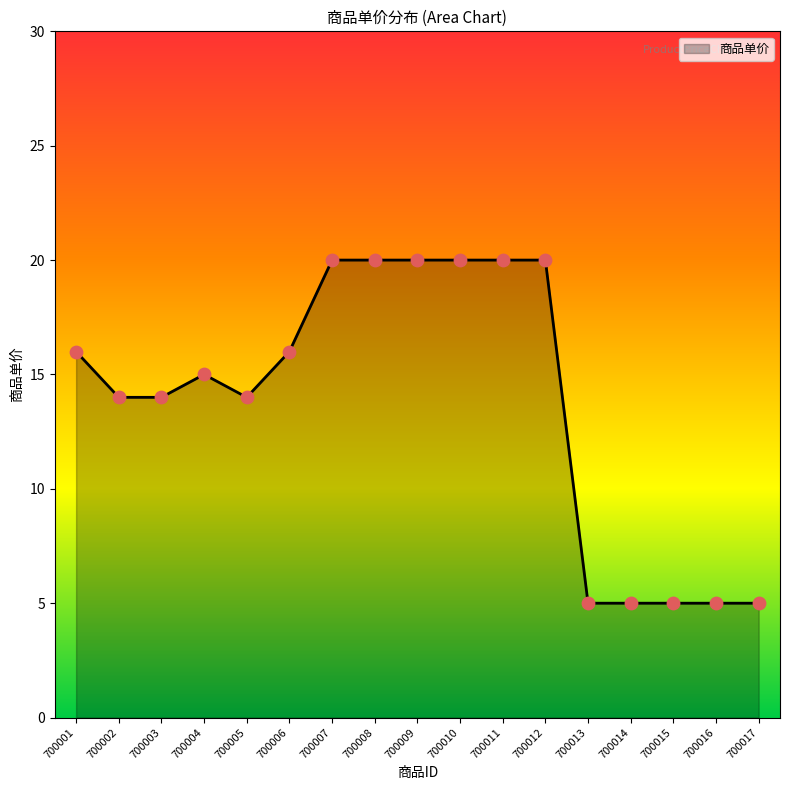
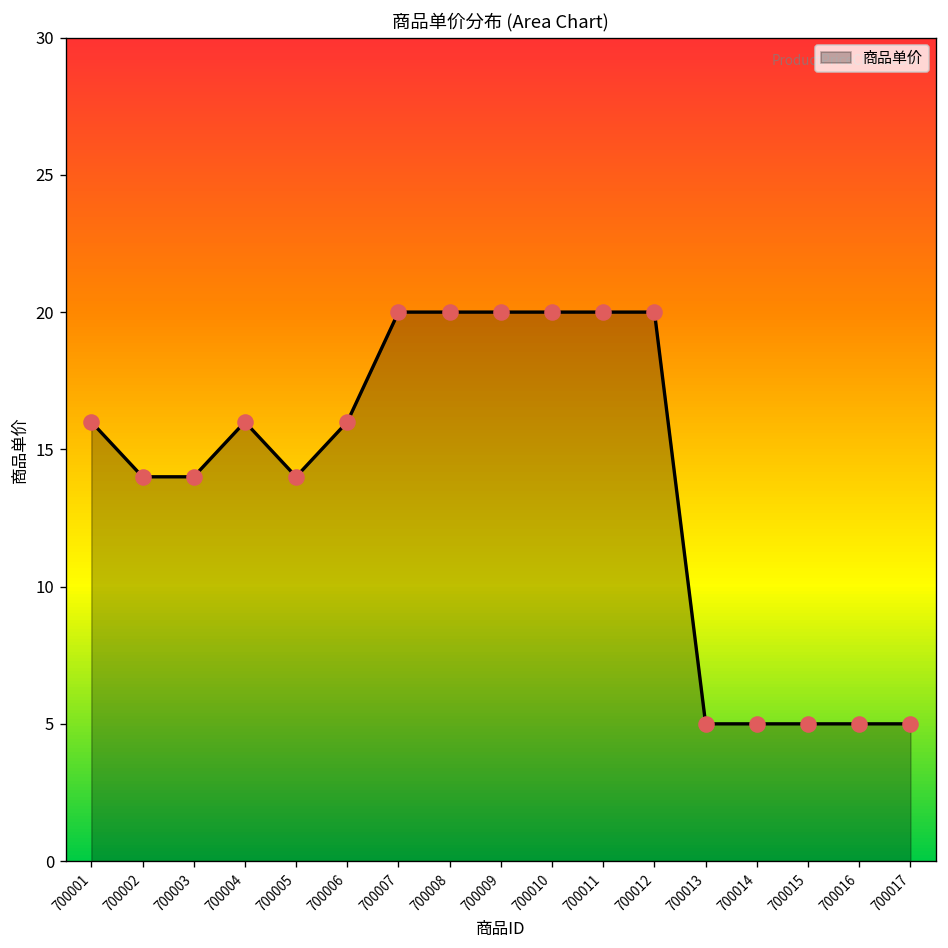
700004: 15 -> 16
